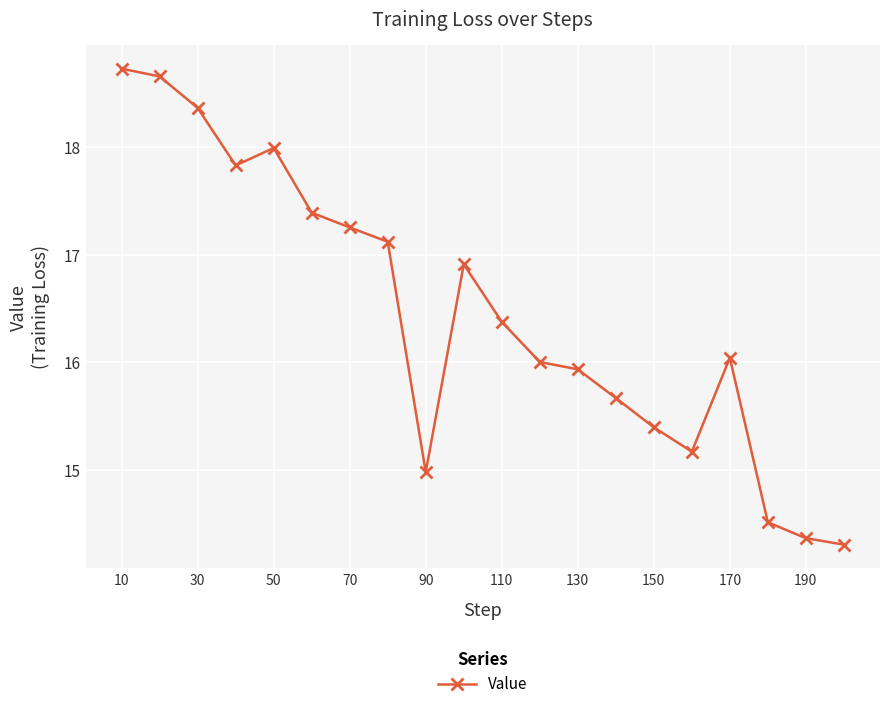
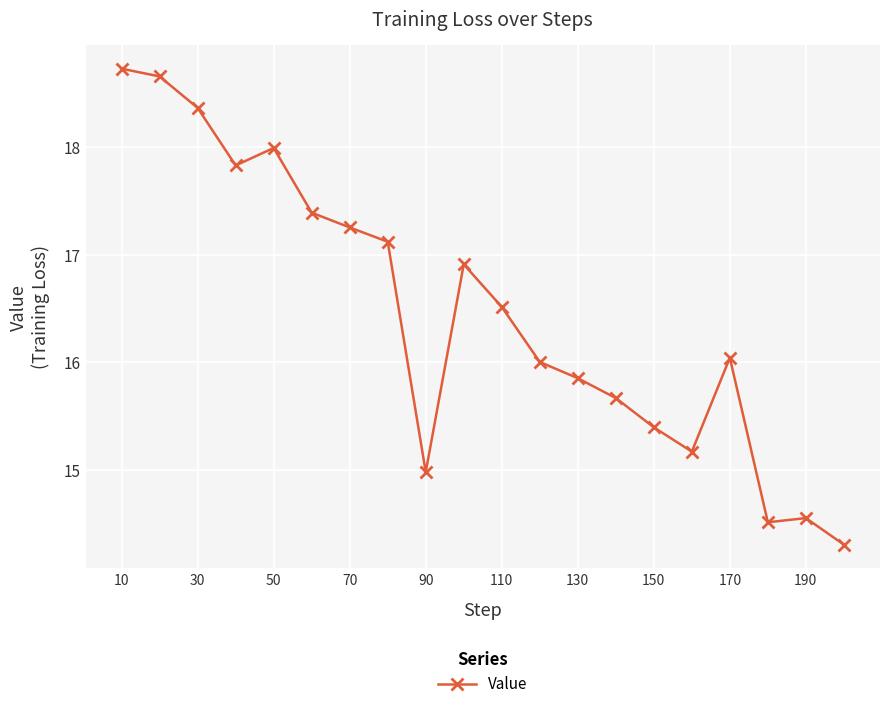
110: 16.38 -> 16.51
130: 15.93 -> 15.85
190: 14.36 -> 14.55
